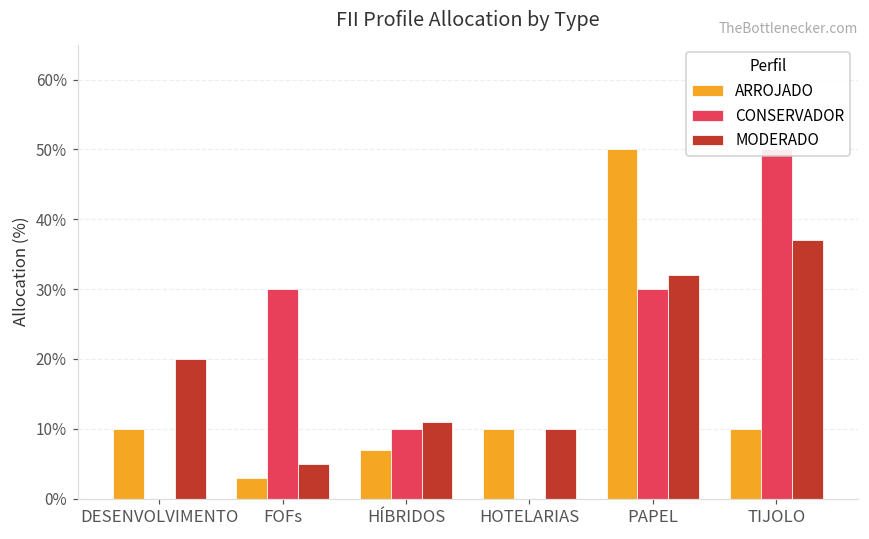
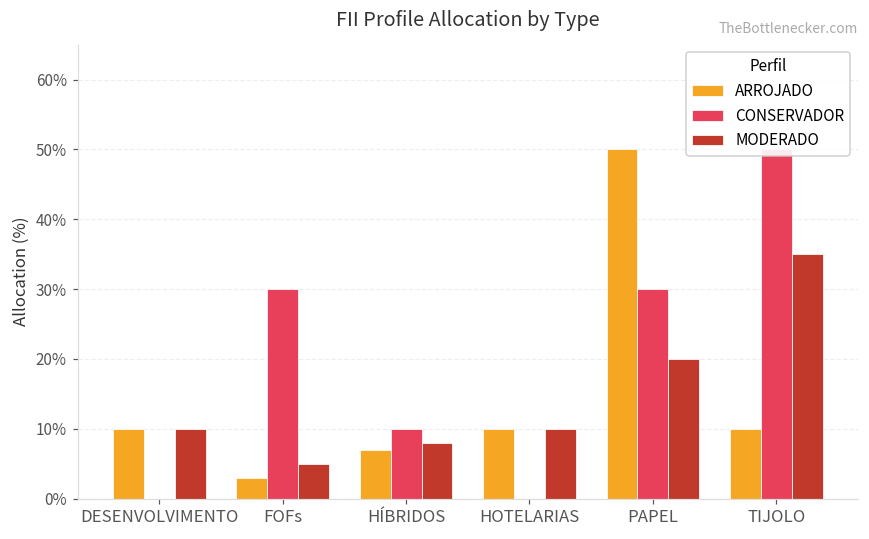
MODERADO, DESENVOLVIMENTO: 20% -> 10%
MODERADO, HÍBRIDOS: 11% -> 8%
MODERADO, PAPEL: 32% -> 20%
MODERADO, TIJOLO: 37% -> 35%
